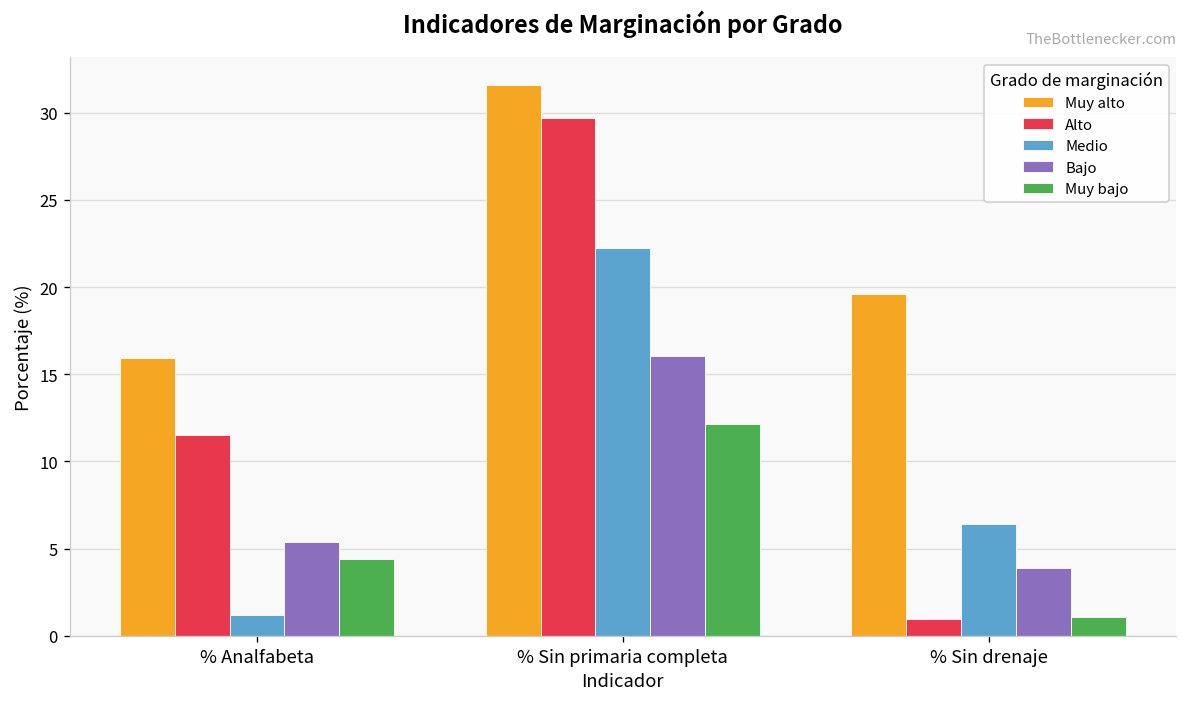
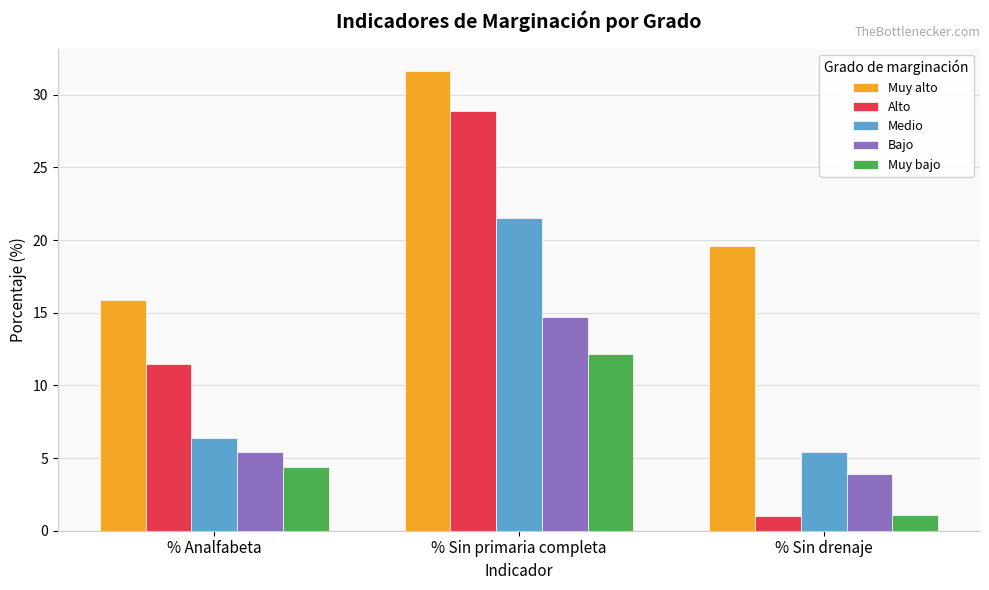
Medio, % Analfabeta: 1.2 -> 6.4
Alto, % Sin primaria completa: 29.7 -> 28.9
Medio, % Sin primaria completa: 22.3 -> 21.5
Bajo, % Sin primaria completa: 16.1 -> 14.7
Medio, % Sin drenaje: 6.4 -> 5.4
